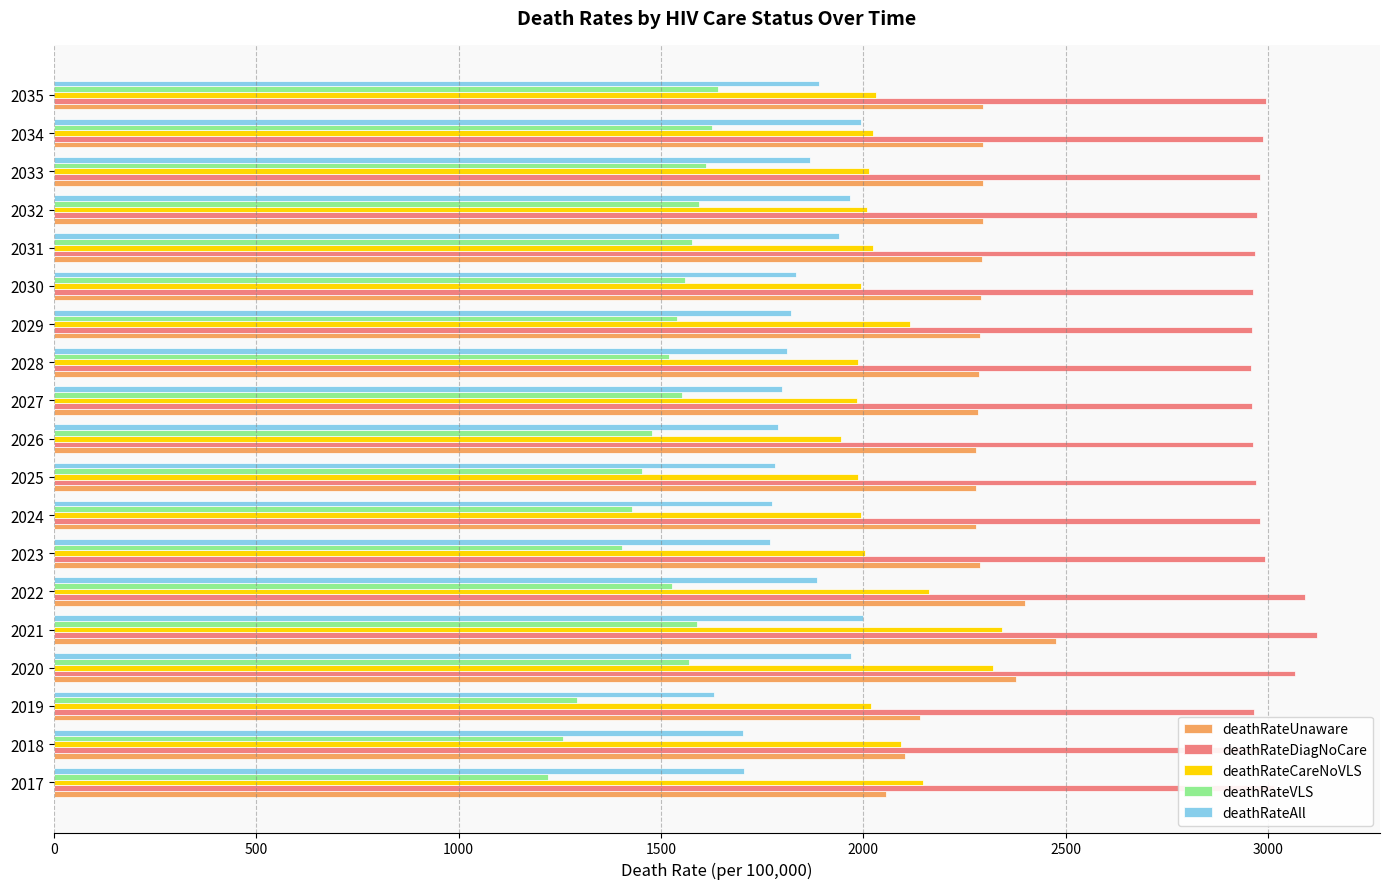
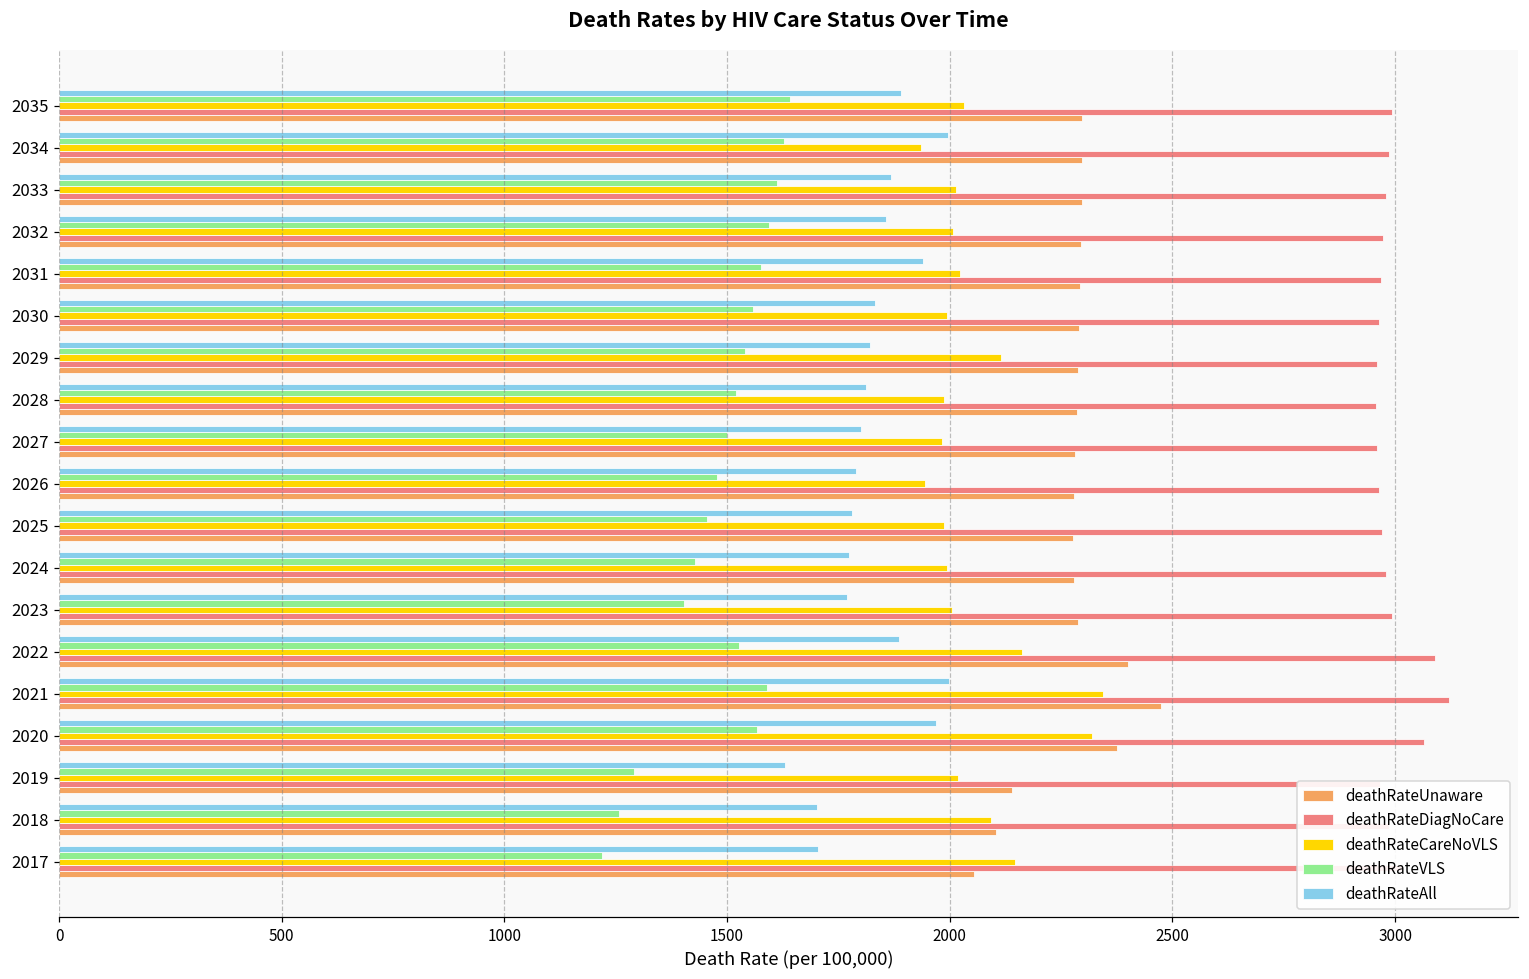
deathRateCareNoVLS, 2034: 2020 -> 1940
deathRateAll, 2032: 1970 -> 1860
deathRateVLS, 2027: 1550 -> 1500
